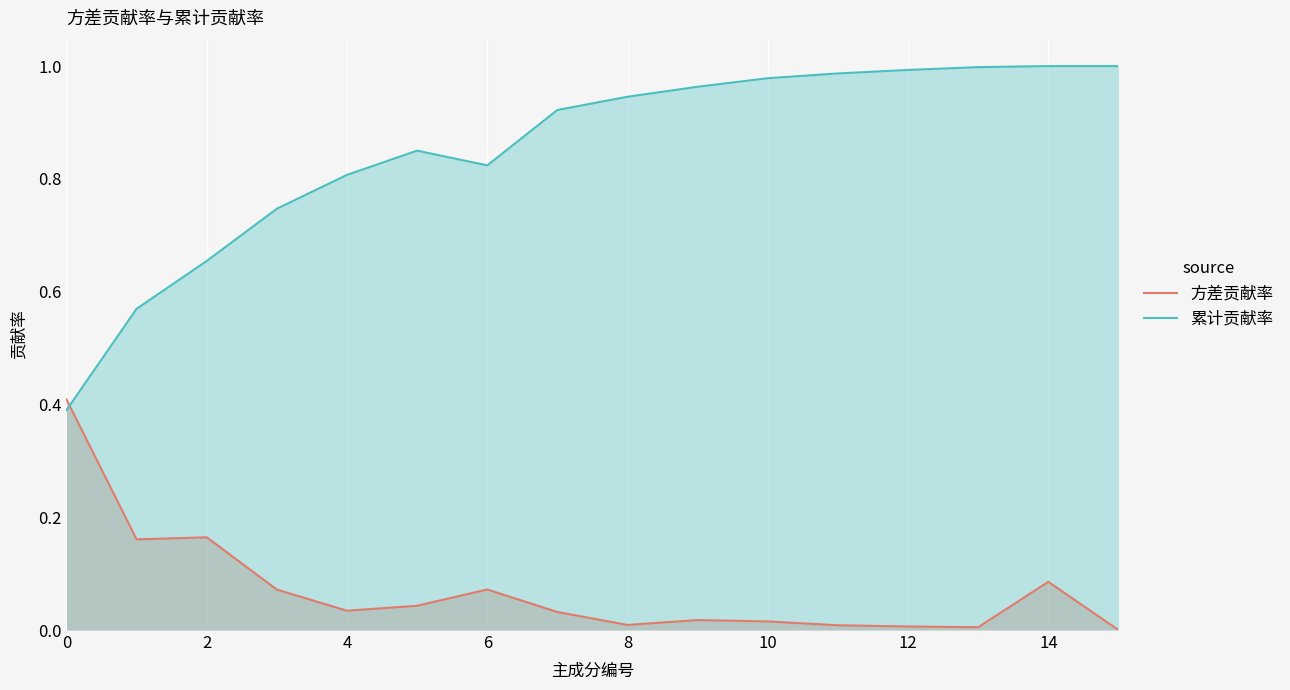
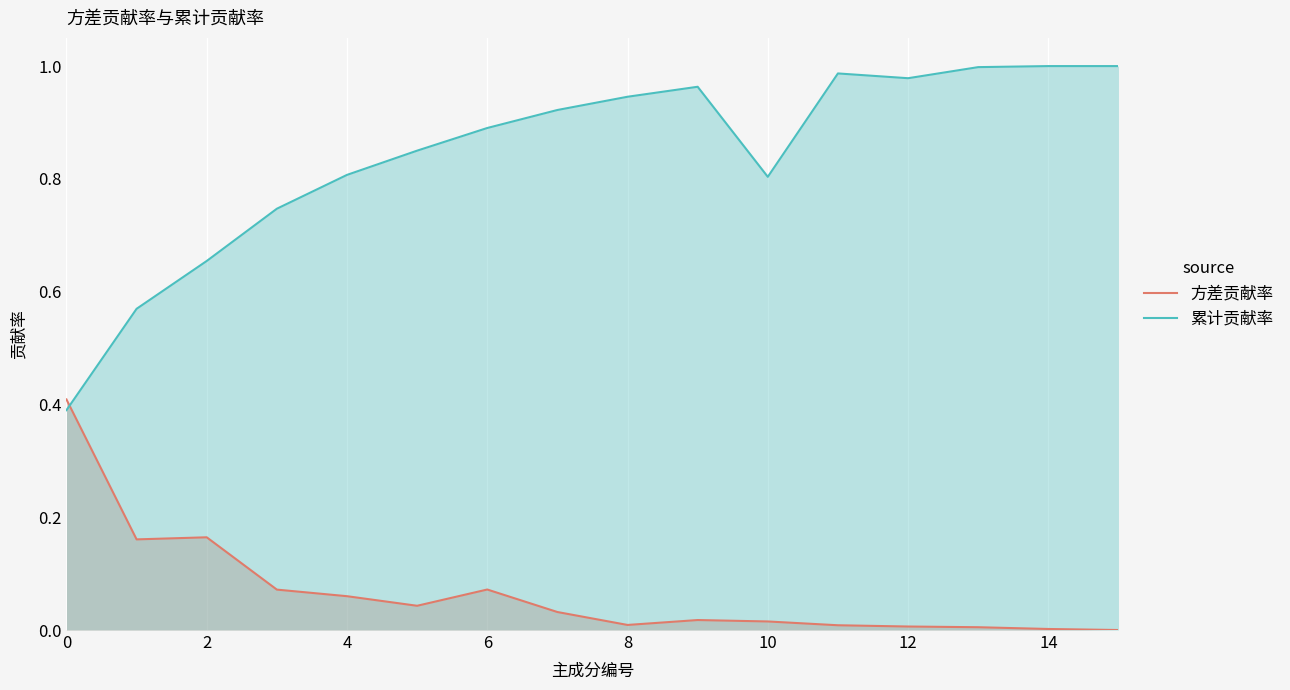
方差贡献率, 4: 0.03 -> 0.06
累计贡献率, 6: 0.82 -> 0.89
累计贡献率, 10: 0.98 -> 0.80
累计贡献率, 12: 0.99 -> 0.98
方差贡献率, 14: 0.09 -> 0.00
